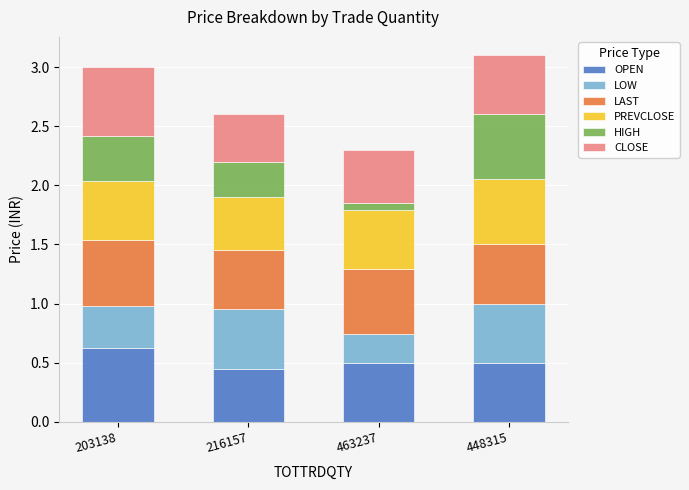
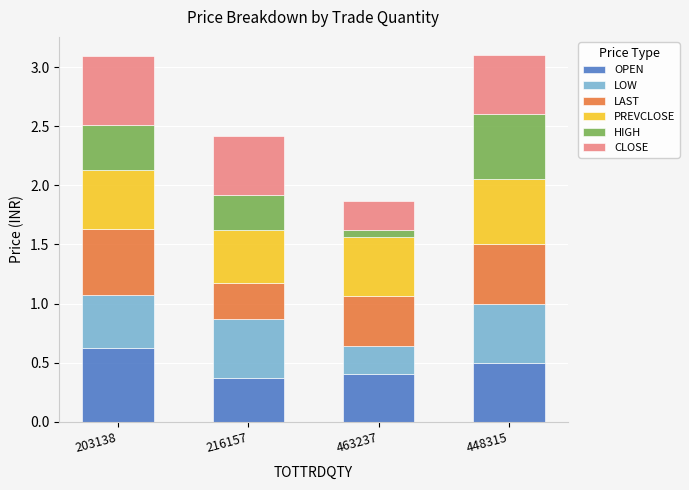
LOW, 203138: 0.36 -> 0.45
OPEN, 216157: 0.45 -> 0.37
LAST, 216157: 0.5 -> 0.3
CLOSE, 216157: 0.4 -> 0.5
OPEN, 463237: 0.5 -> 0.4
LAST, 463237: 0.55 -> 0.42
CLOSE, 463237: 0.45 -> 0.25
